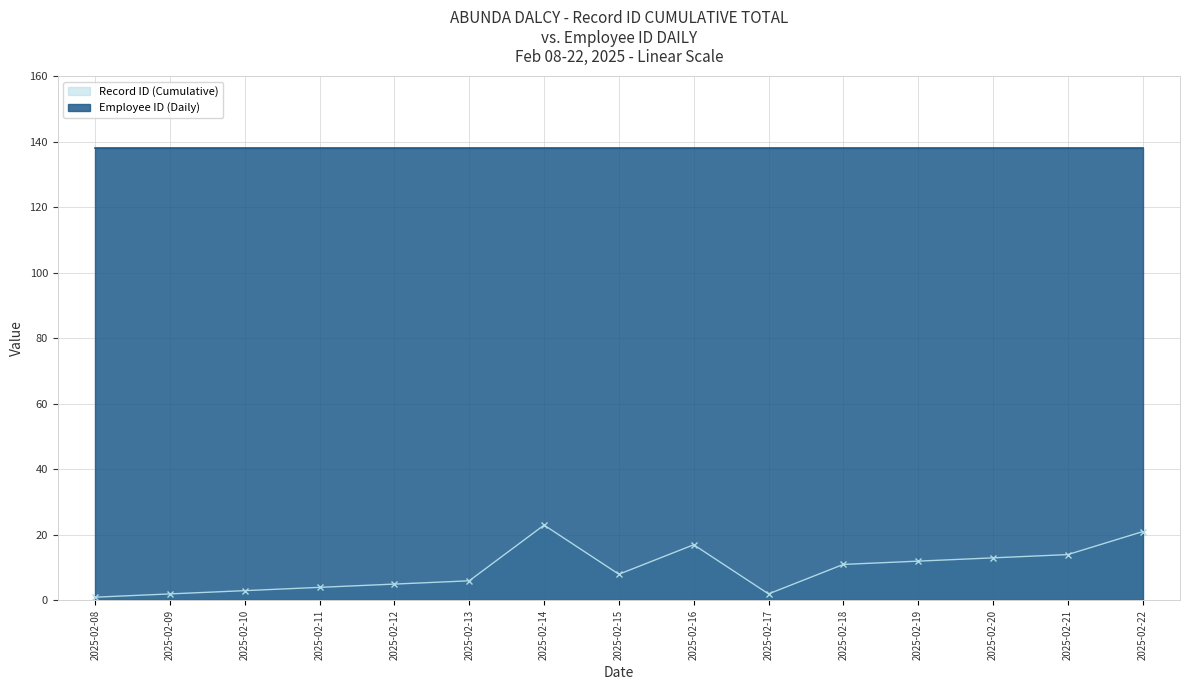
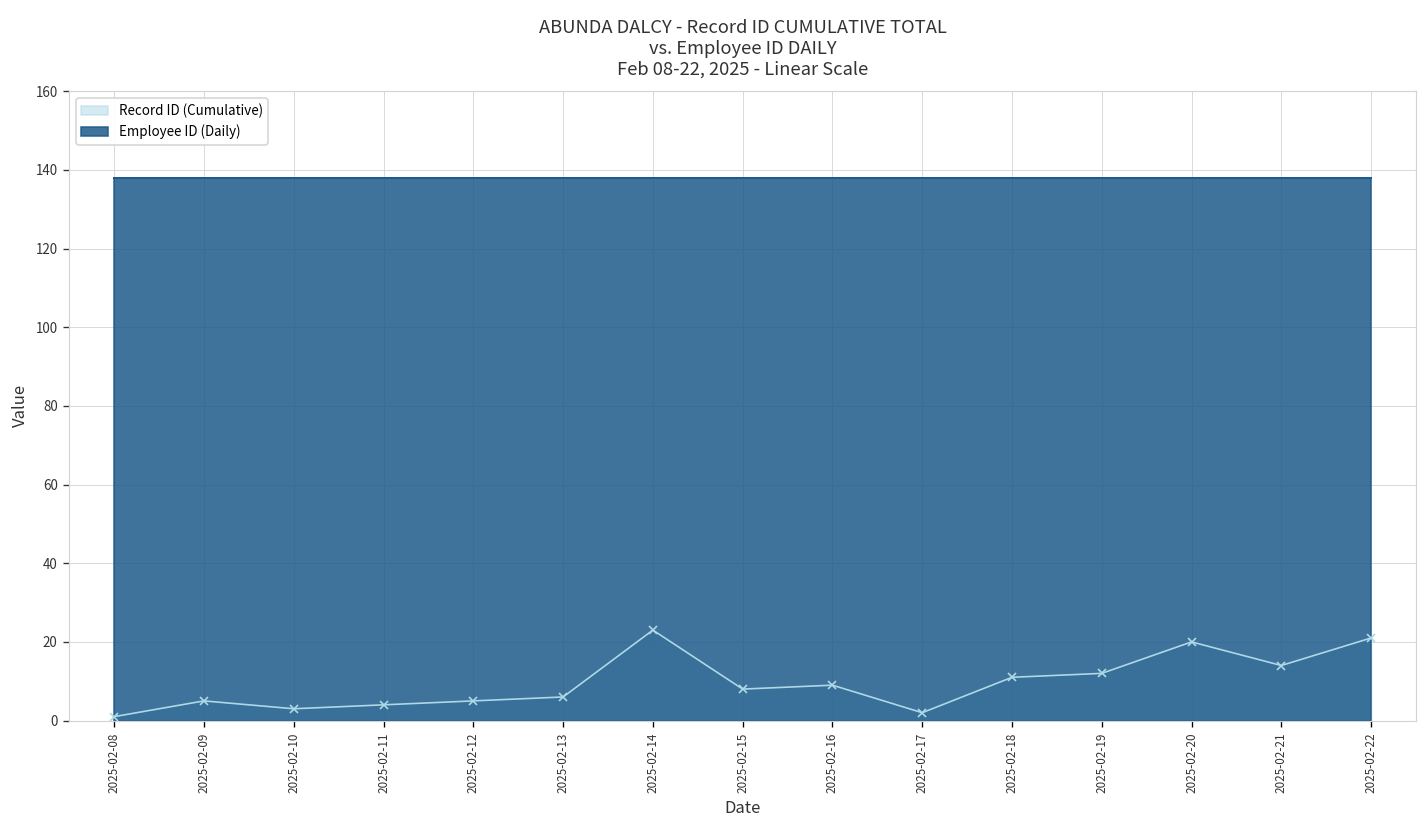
Record ID (Cumulative), 2025-02-09: 2 -> 5
Record ID (Cumulative), 2025-02-16: 17 -> 9
Record ID (Cumulative), 2025-02-20: 13 -> 20
